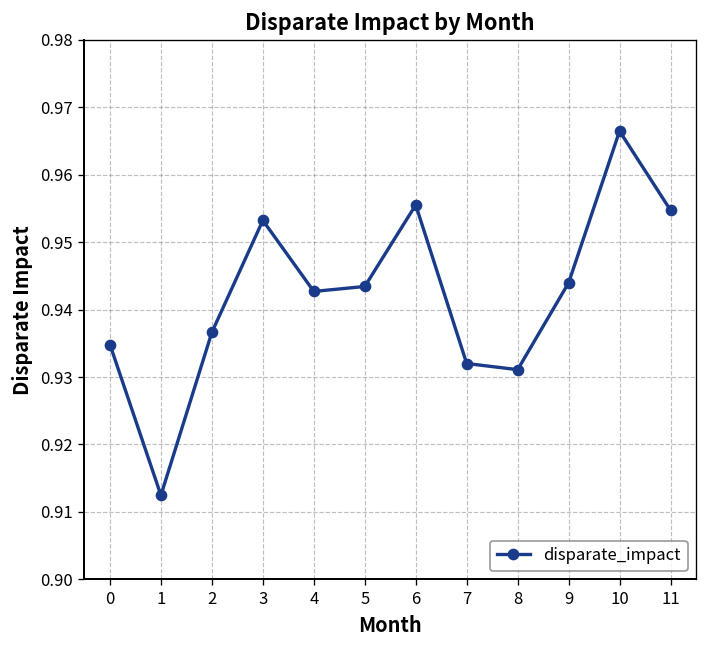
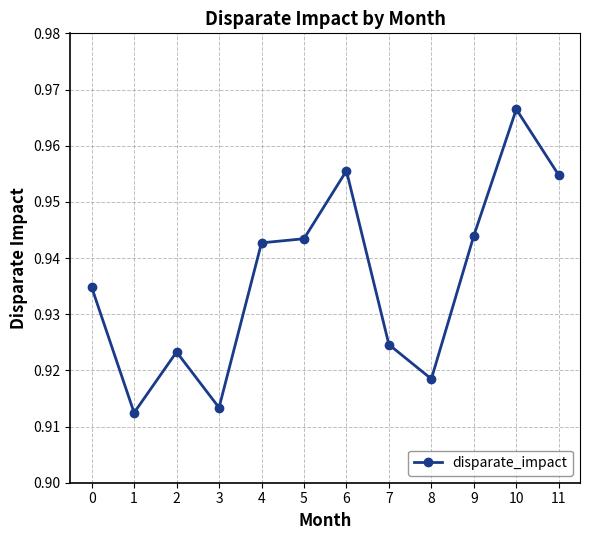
2: 0.937 -> 0.923
3: 0.953 -> 0.913
7: 0.932 -> 0.925
8: 0.931 -> 0.918
